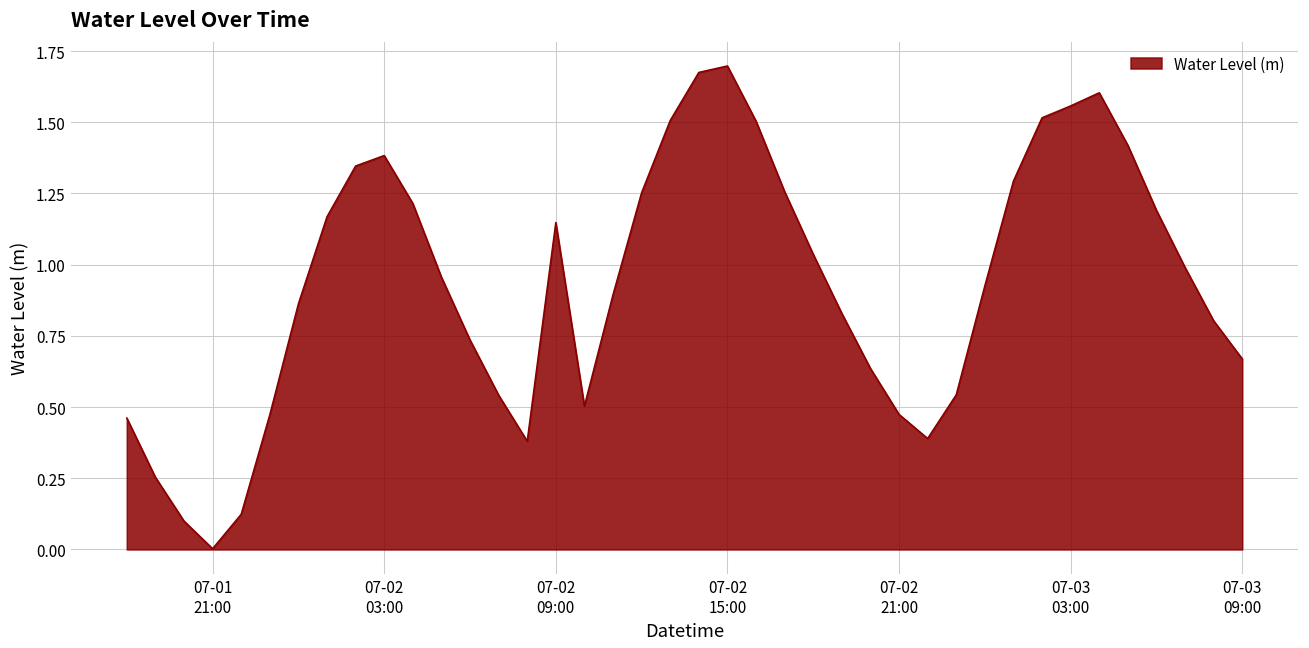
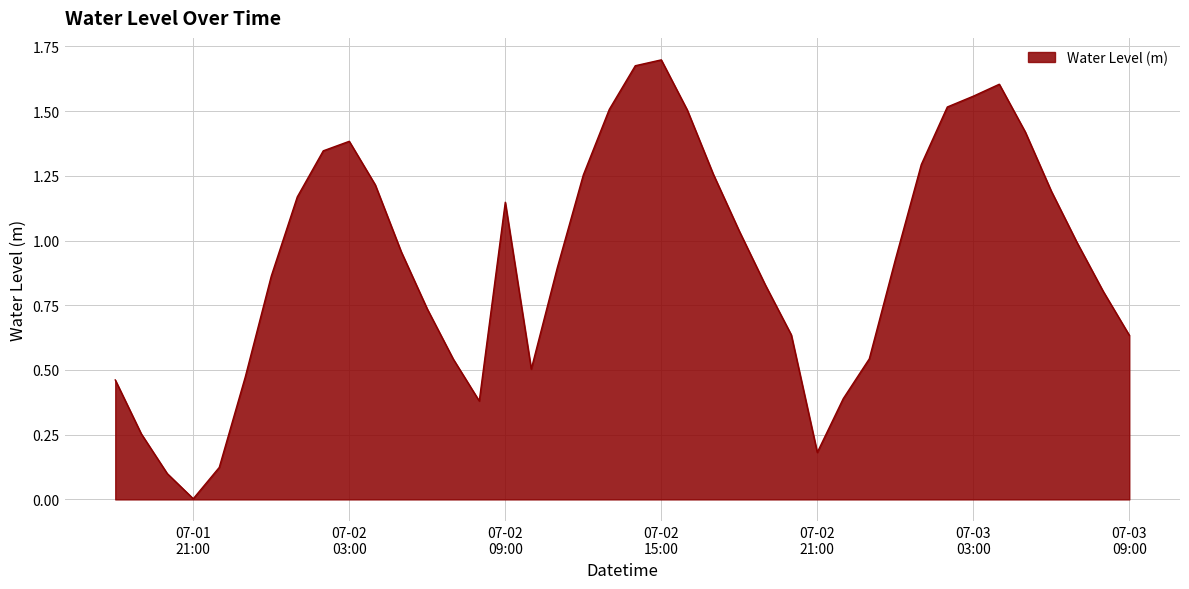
07-02 21:00: 0.47 -> 0.18
07-03 09:00: 0.67 -> 0.63
